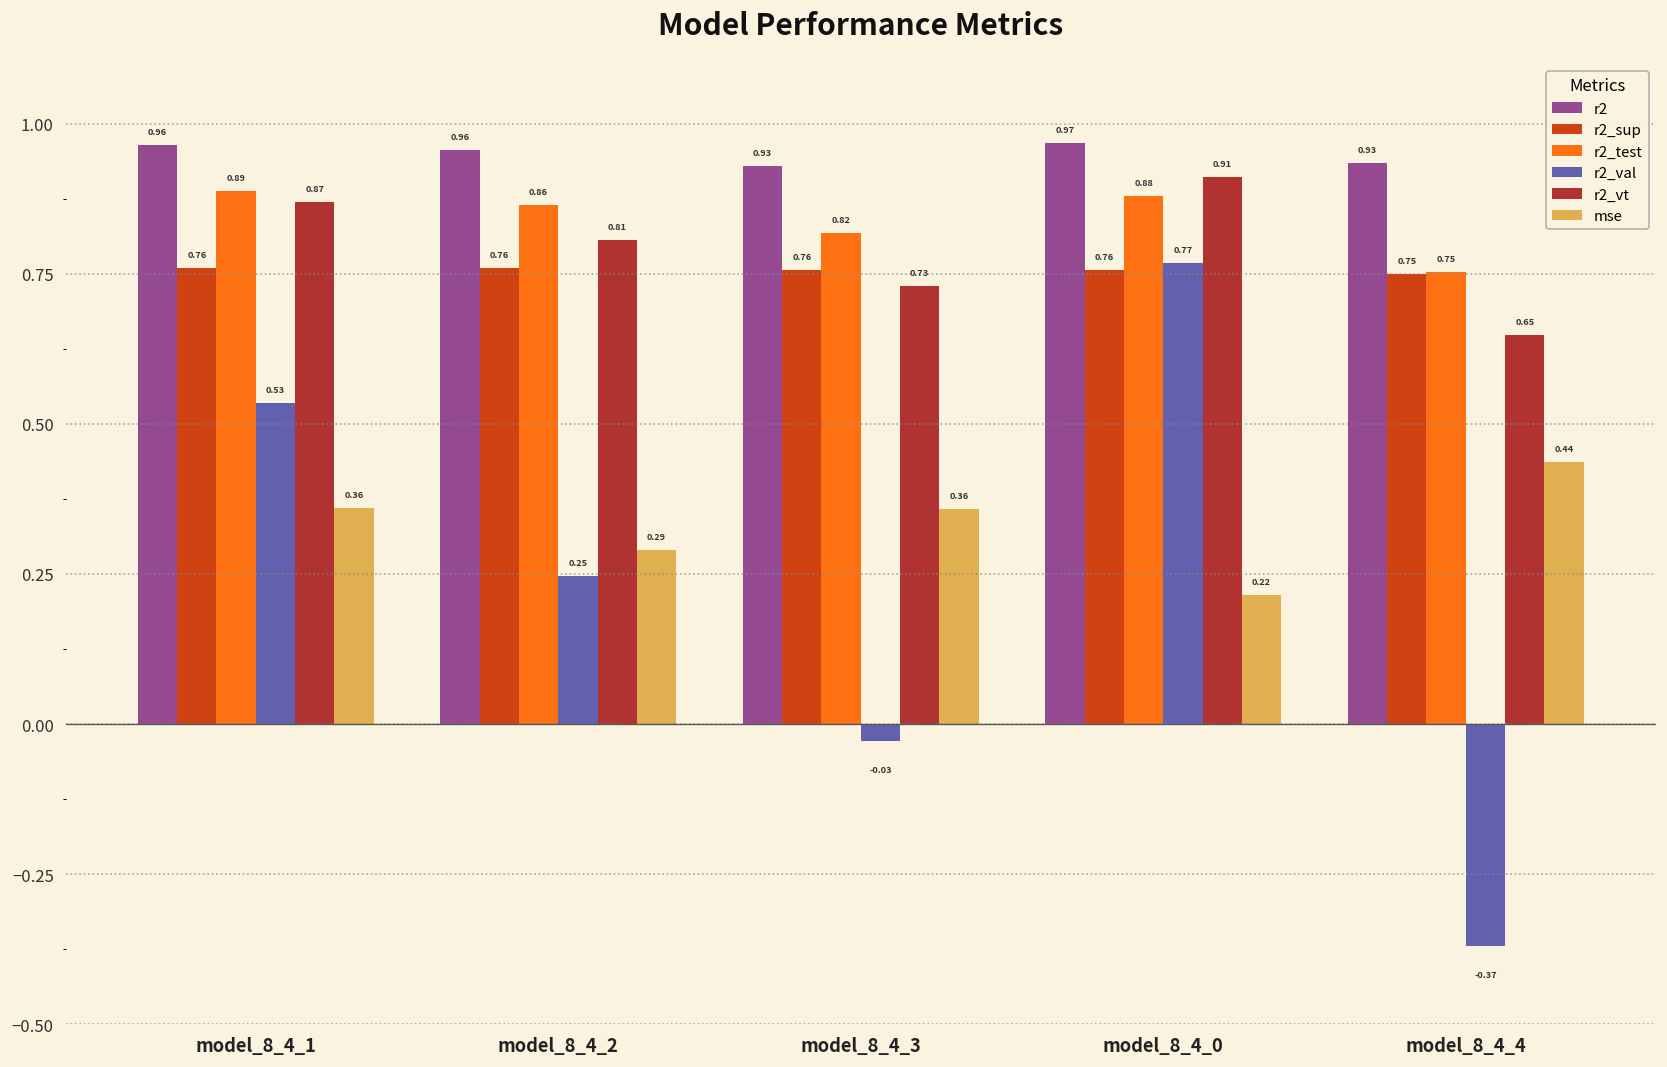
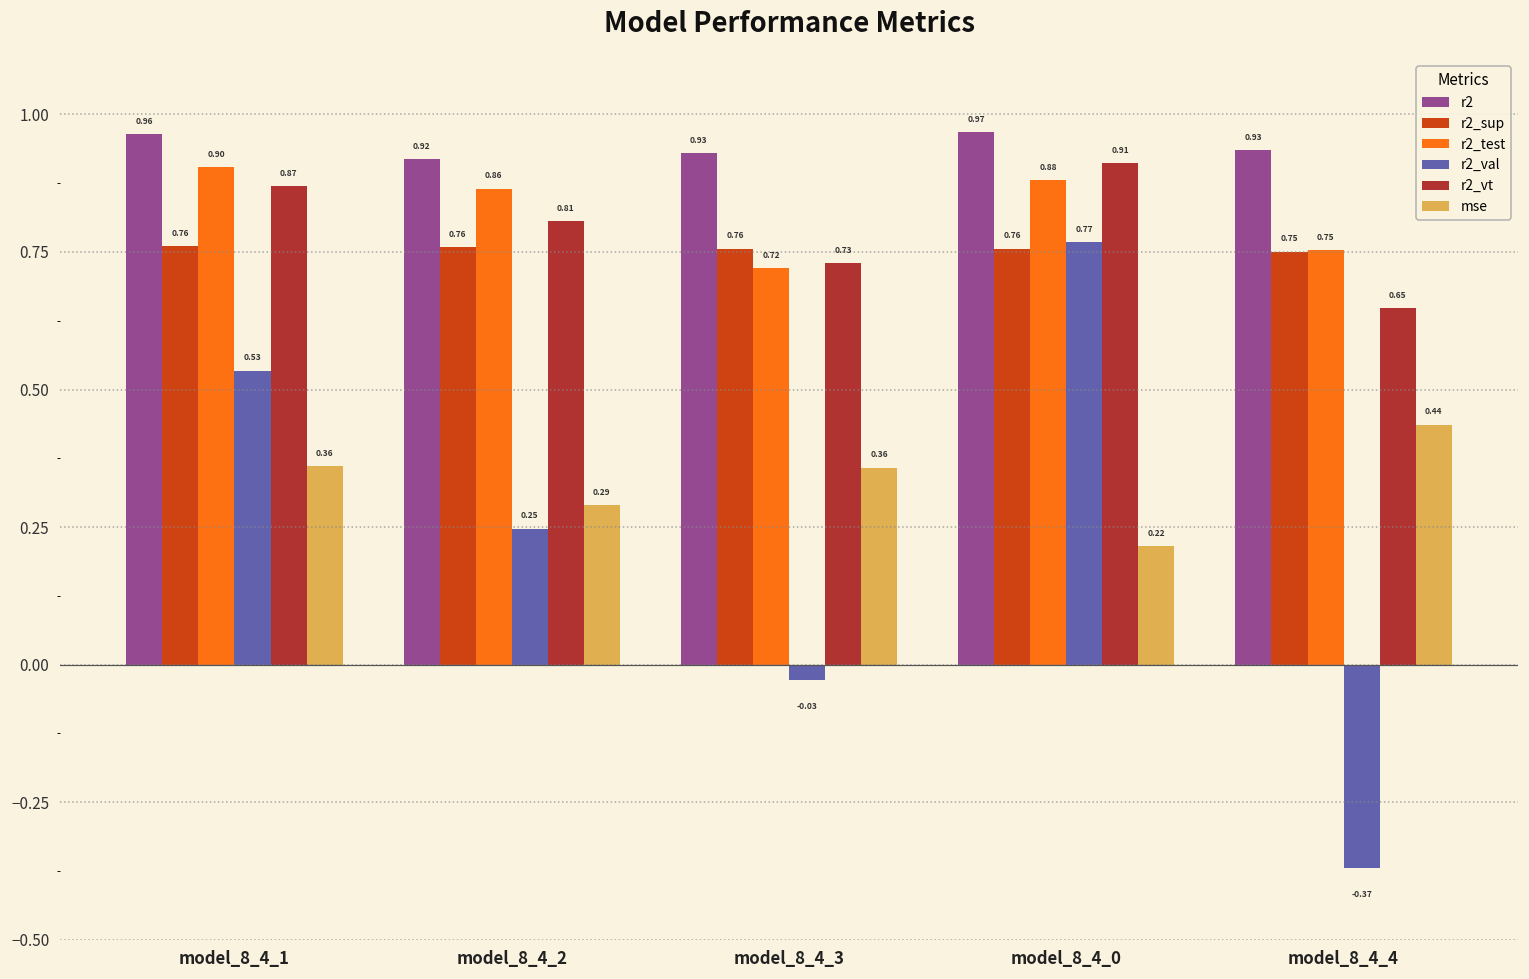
r2_test, model_8_4_1: 0.89 -> 0.90
r2, model_8_4_2: 0.96 -> 0.92
r2_test, model_8_4_3: 0.82 -> 0.72
